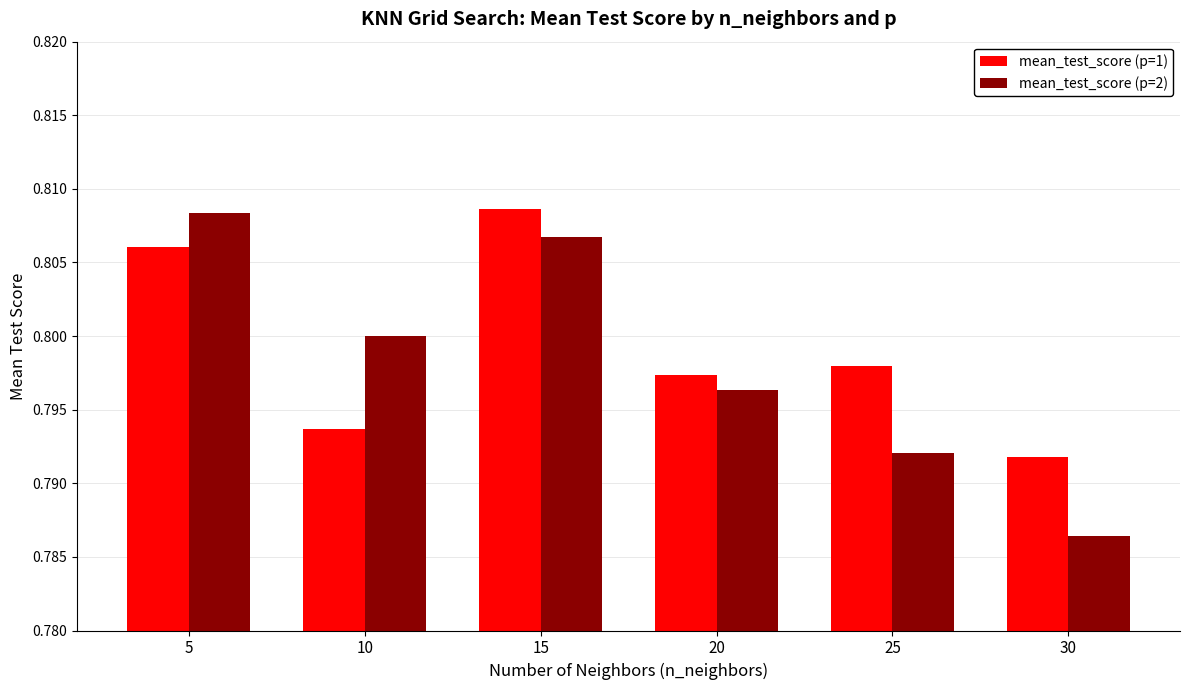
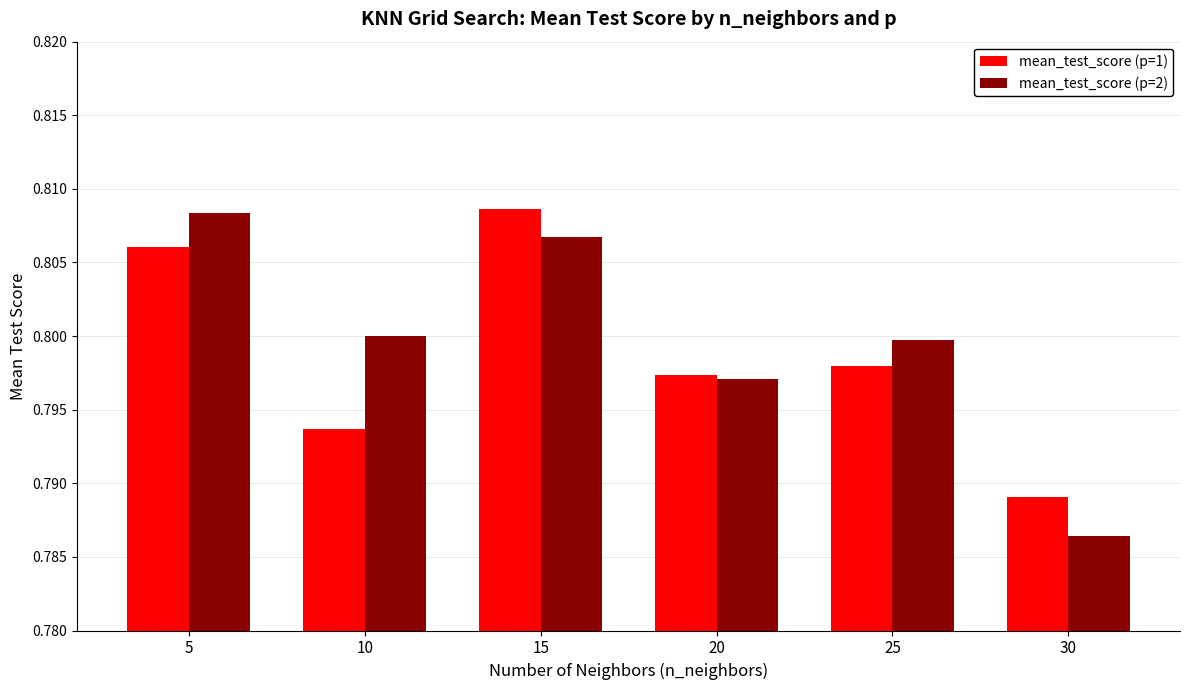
mean_test_score (p=2), 20: 0.7963 -> 0.7971
mean_test_score (p=2), 25: 0.7921 -> 0.7998
mean_test_score (p=1), 30: 0.7918 -> 0.7891
